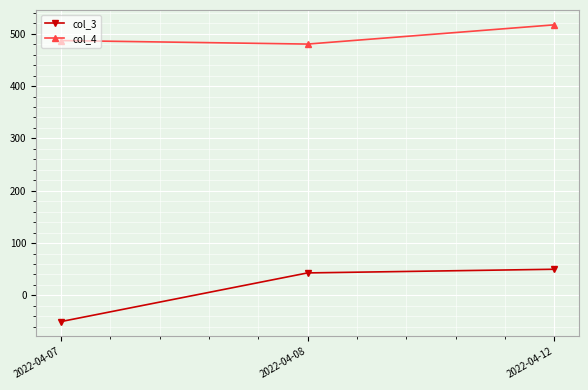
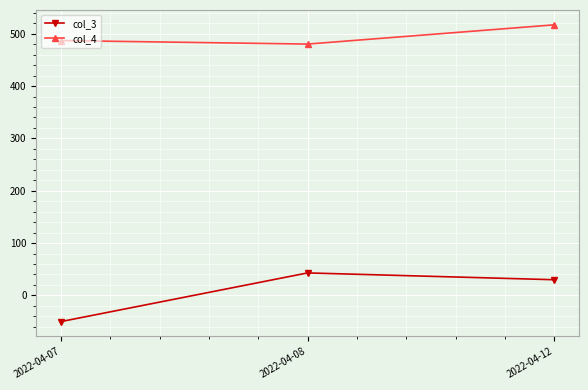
col_3, 2022-04-12: 50 -> 30
